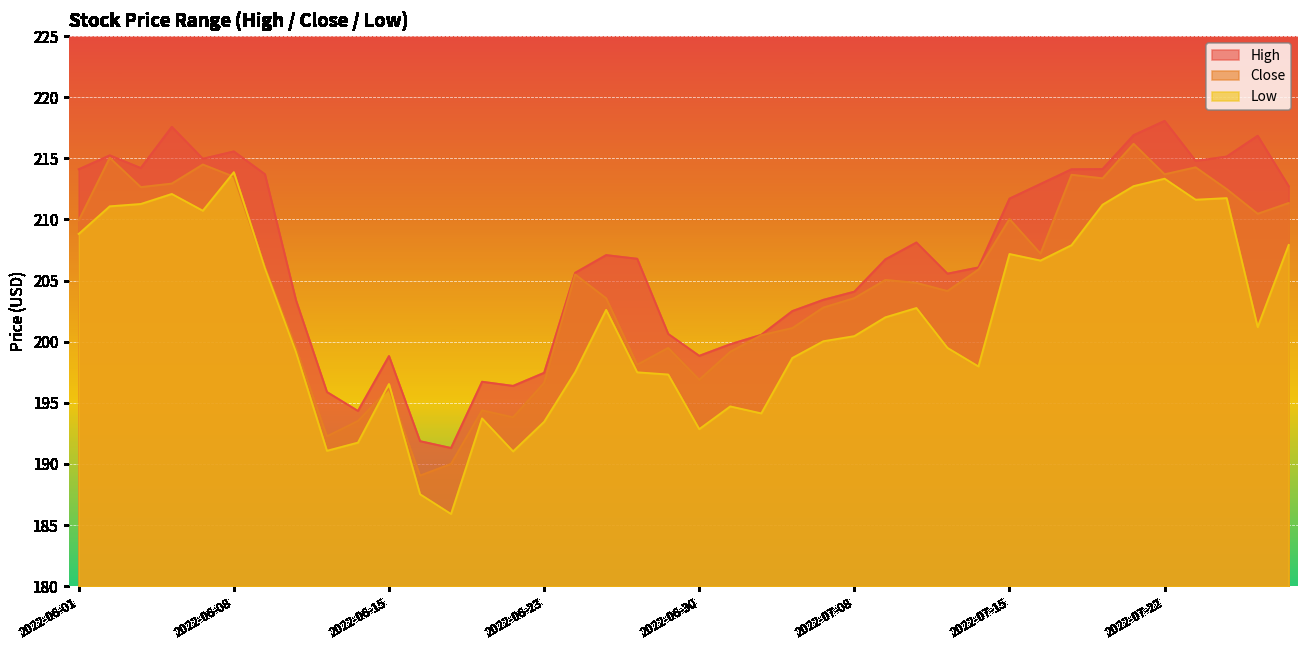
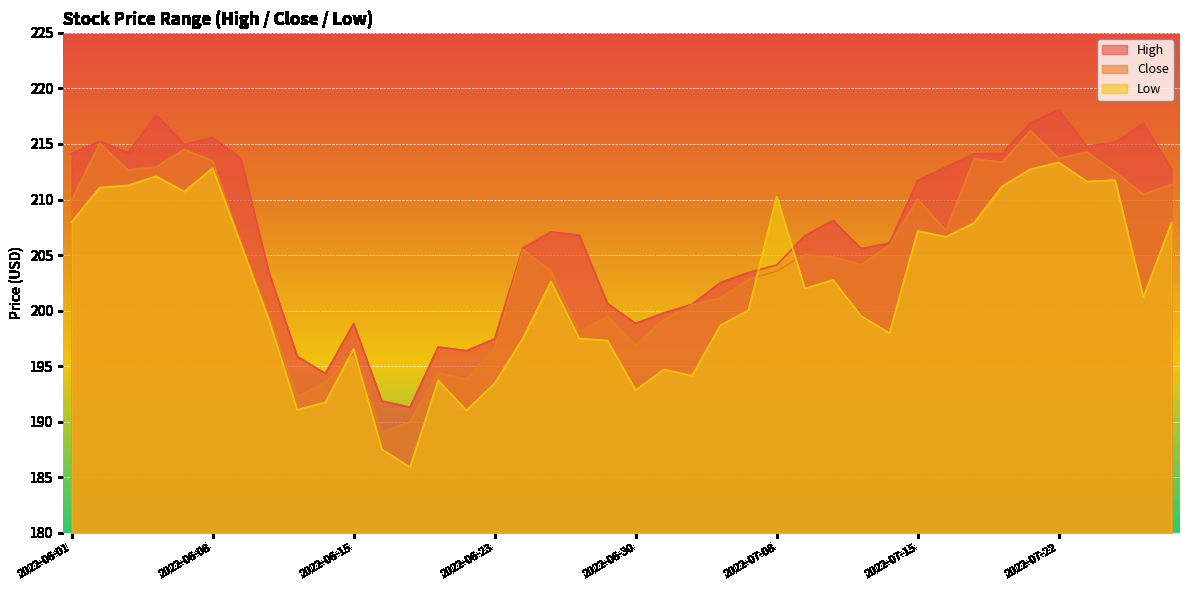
Low, 2022-06-01: 208.8 -> 208.0
Low, 2022-06-08: 213.9 -> 212.8
Low, 2022-07-08: 200.5 -> 210.3
